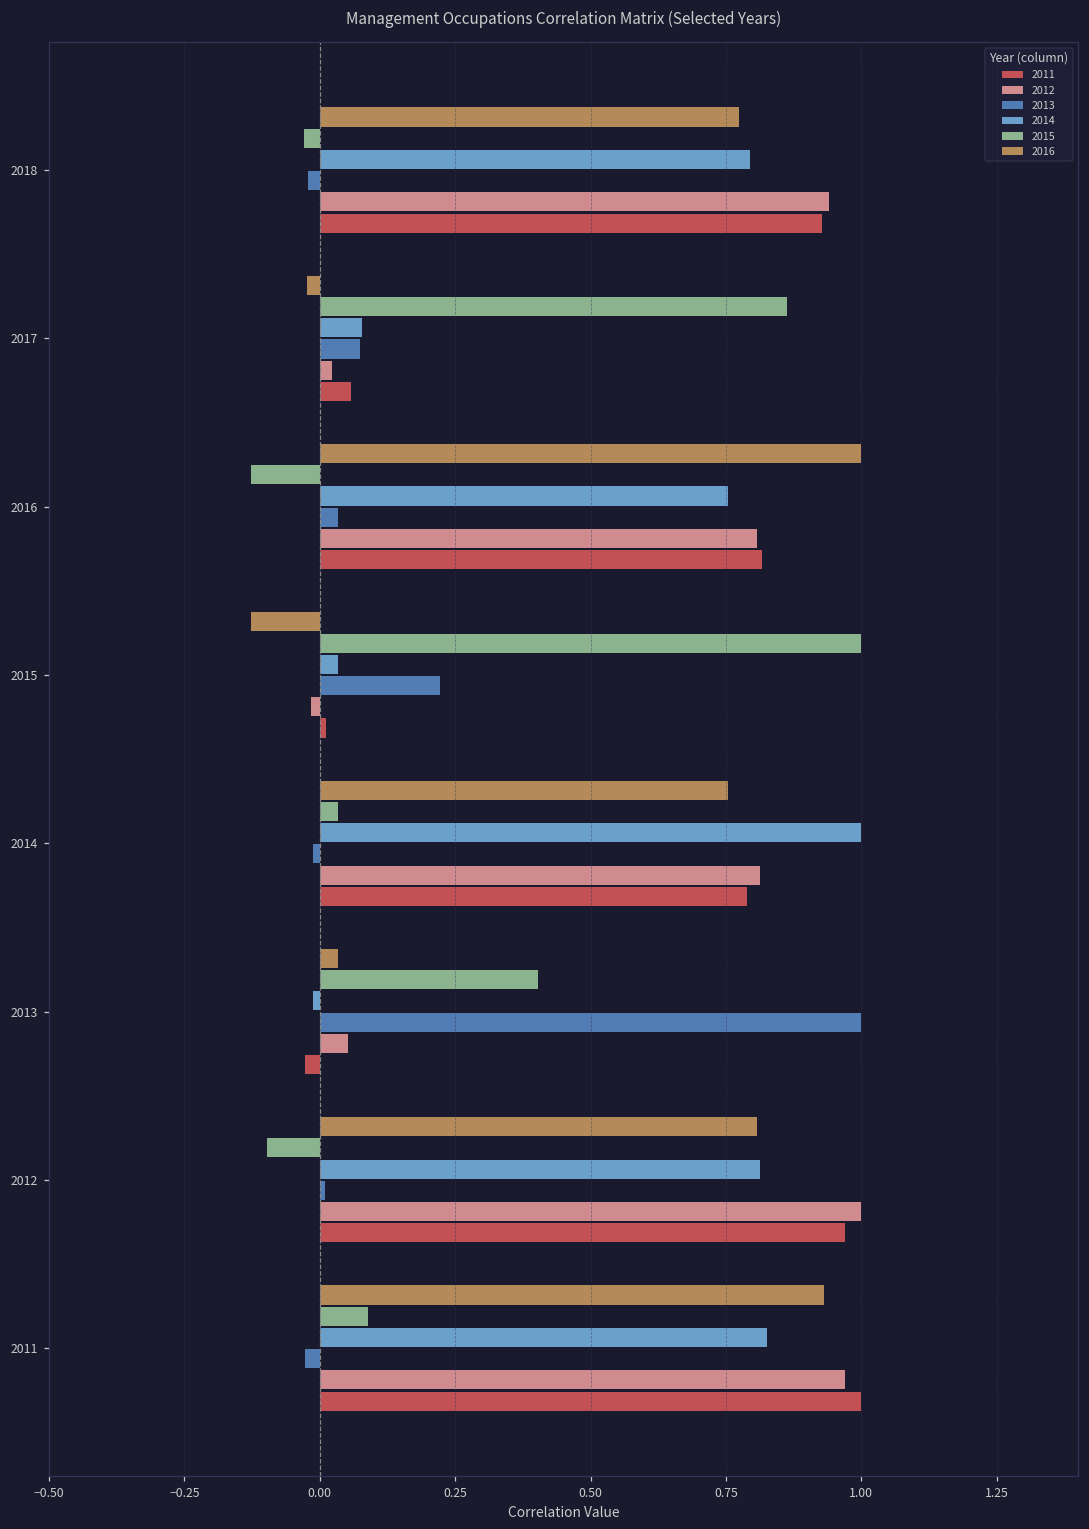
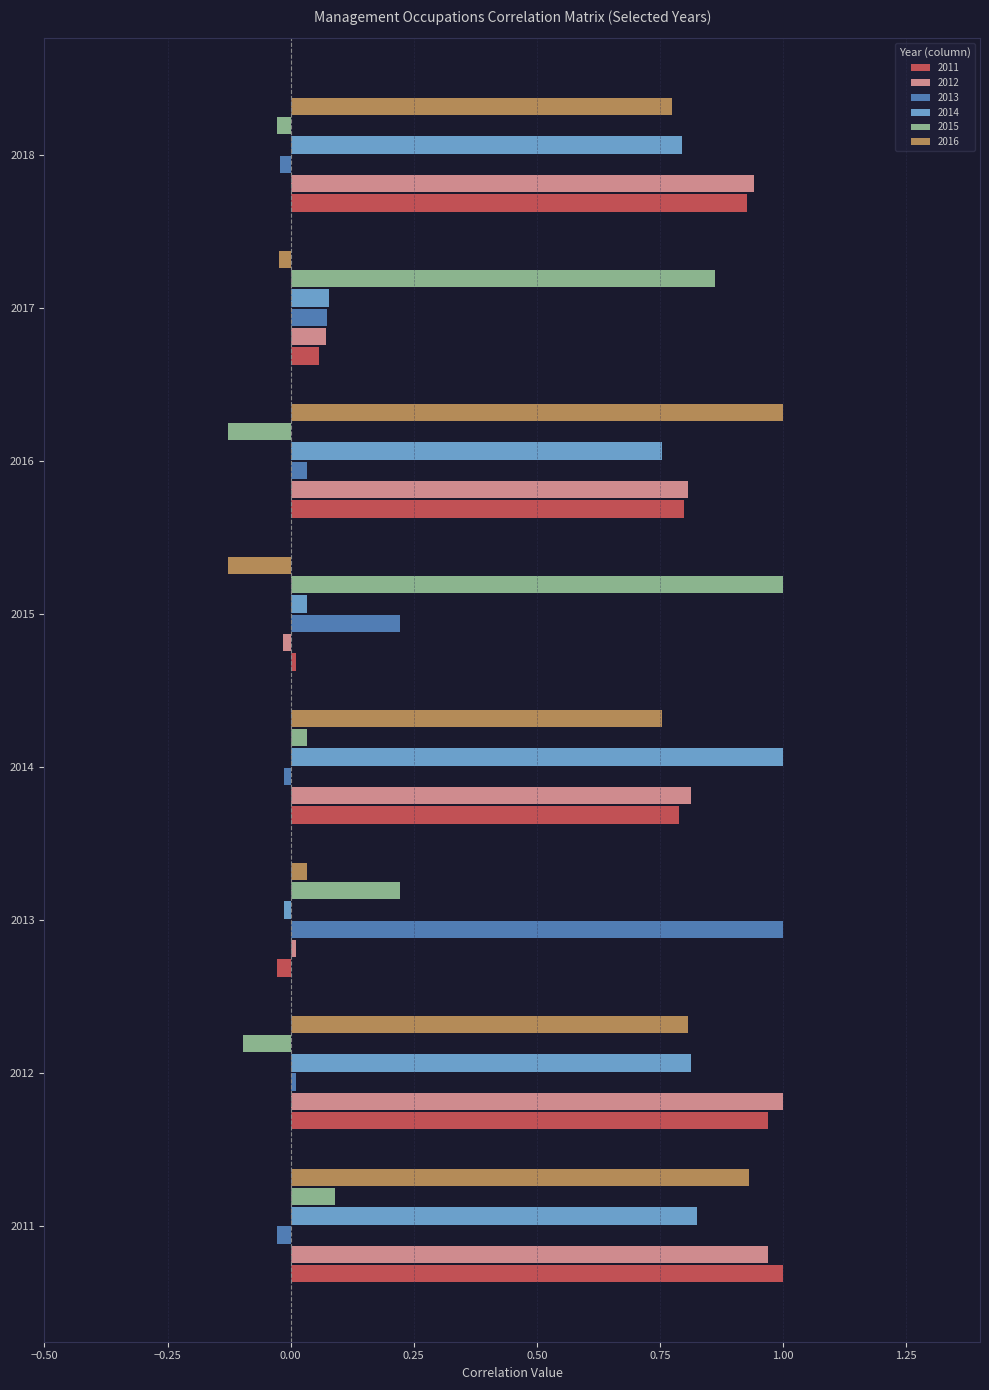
2012, 2017: 0.02 -> 0.07
2011, 2016: 0.82 -> 0.80
2015, 2013: 0.40 -> 0.22
2012, 2013: 0.05 -> 0.01
